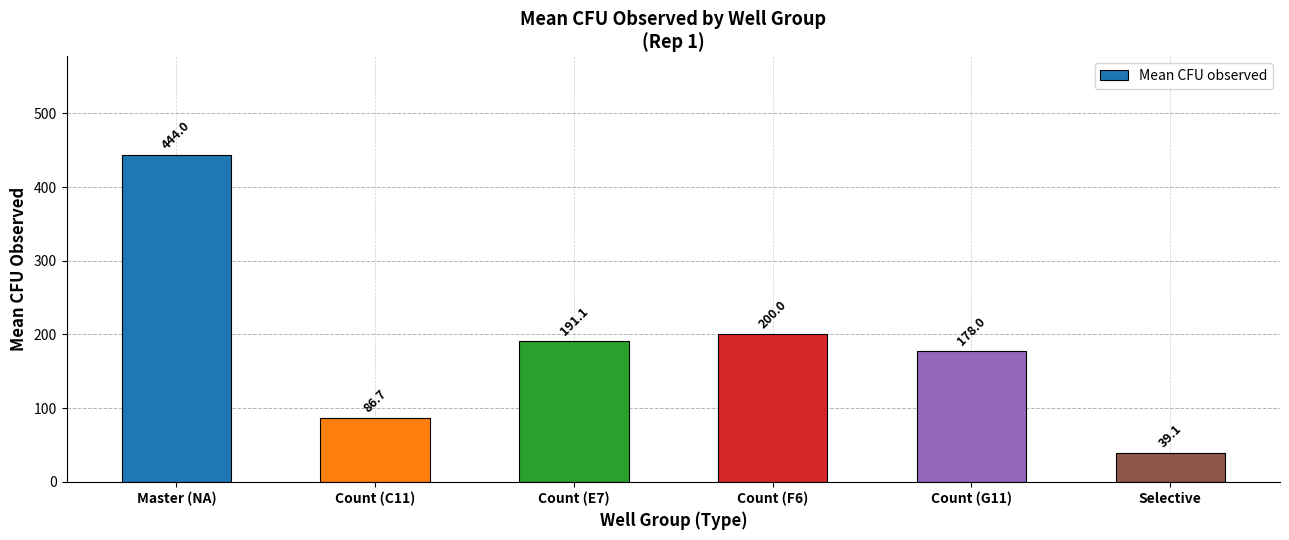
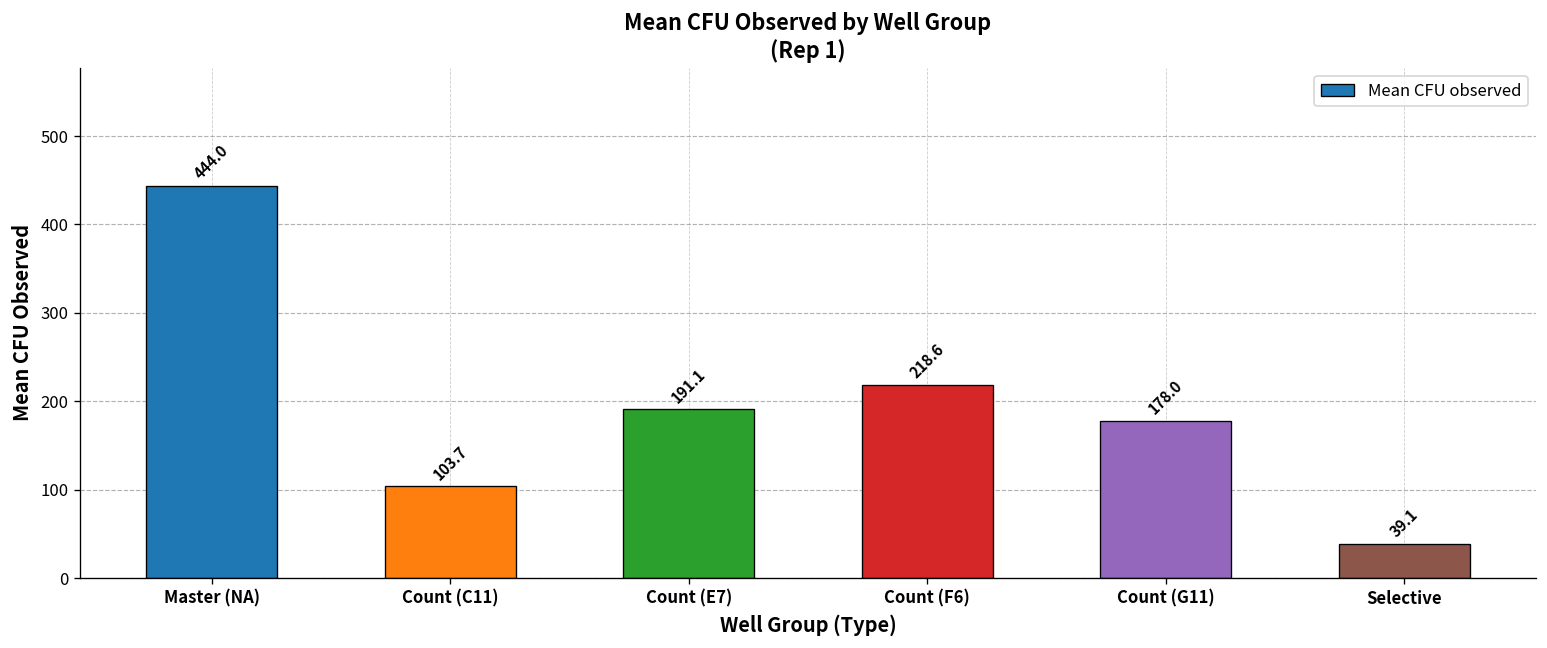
Count (C11): 86.7 -> 103.7
Count (F6): 200.0 -> 218.6
